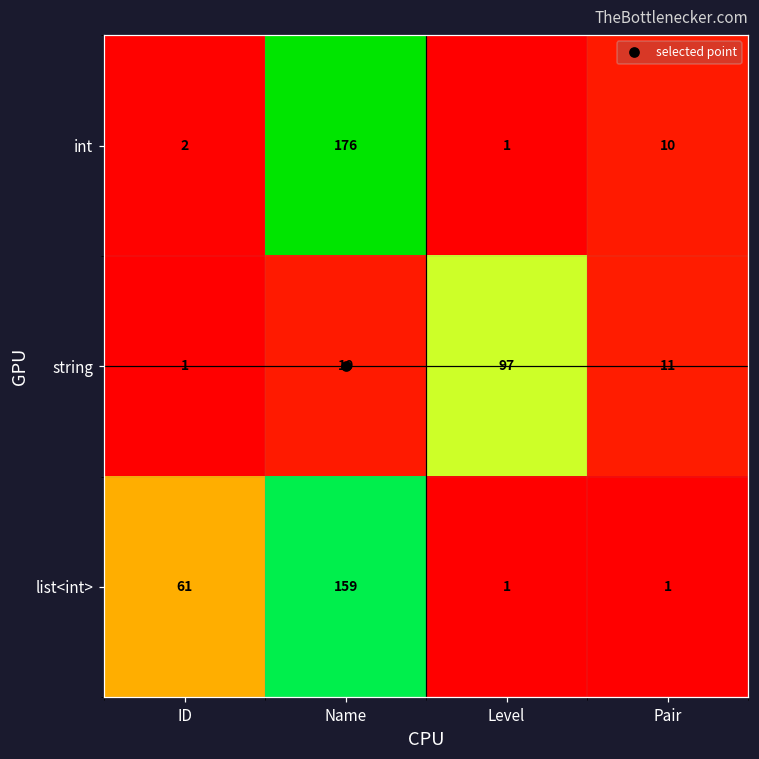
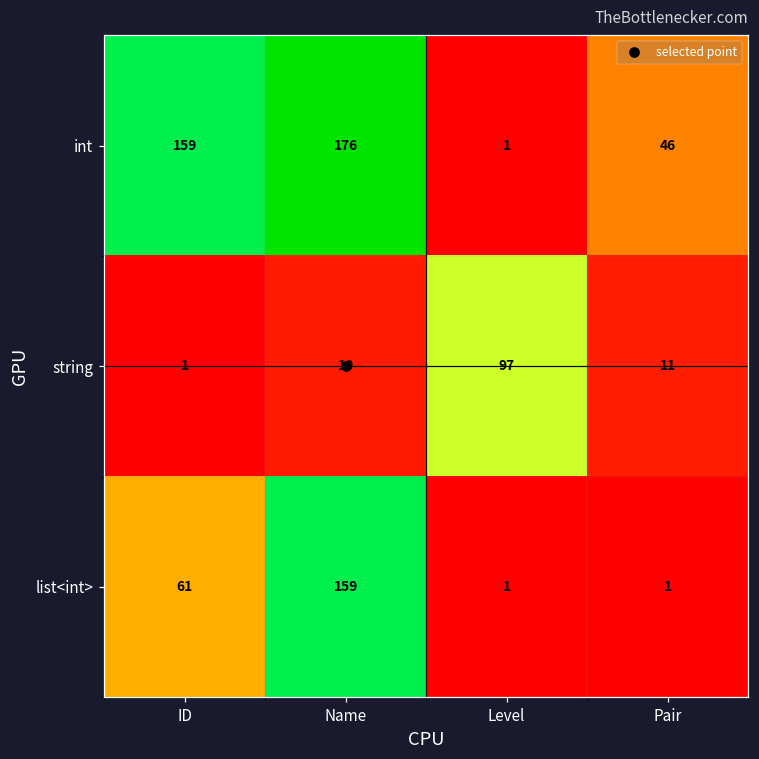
int, ID: 2 -> 159
int, Pair: 10 -> 46
